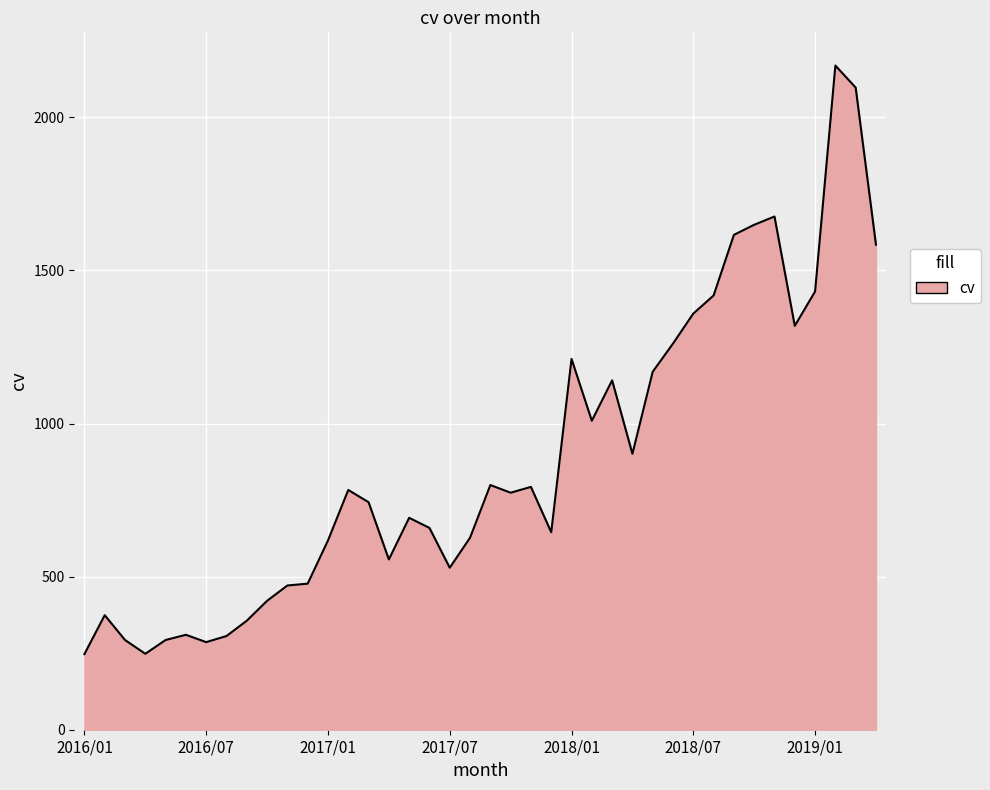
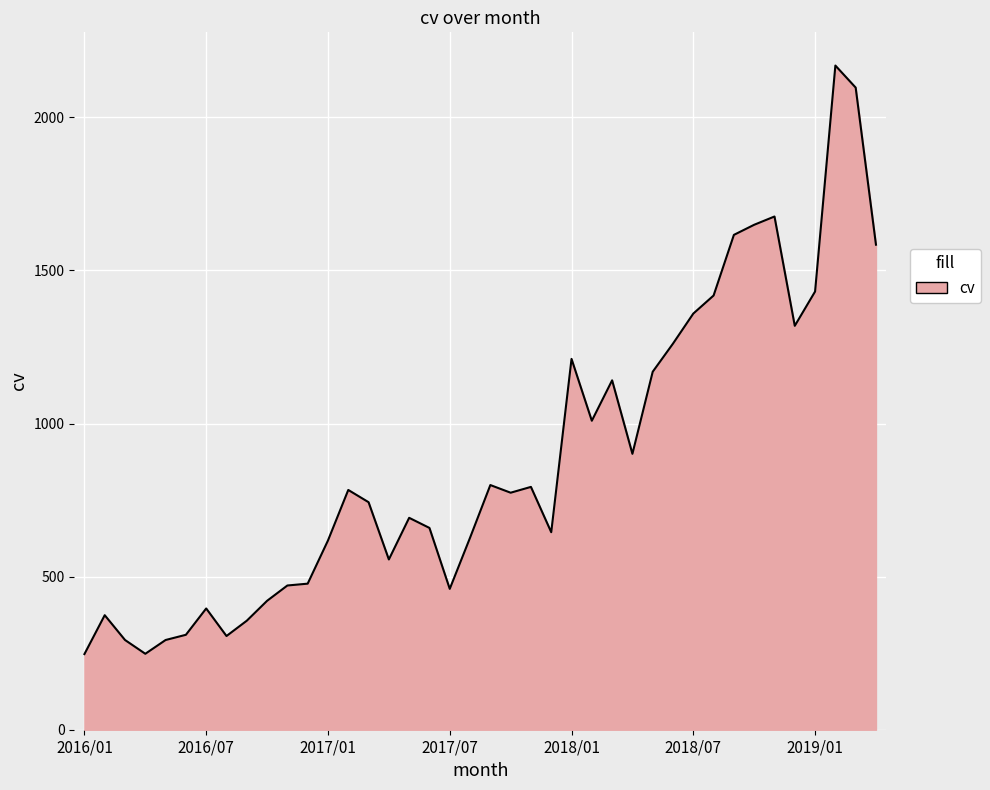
2016/07: 290 -> 400
2017/07: 530 -> 460
